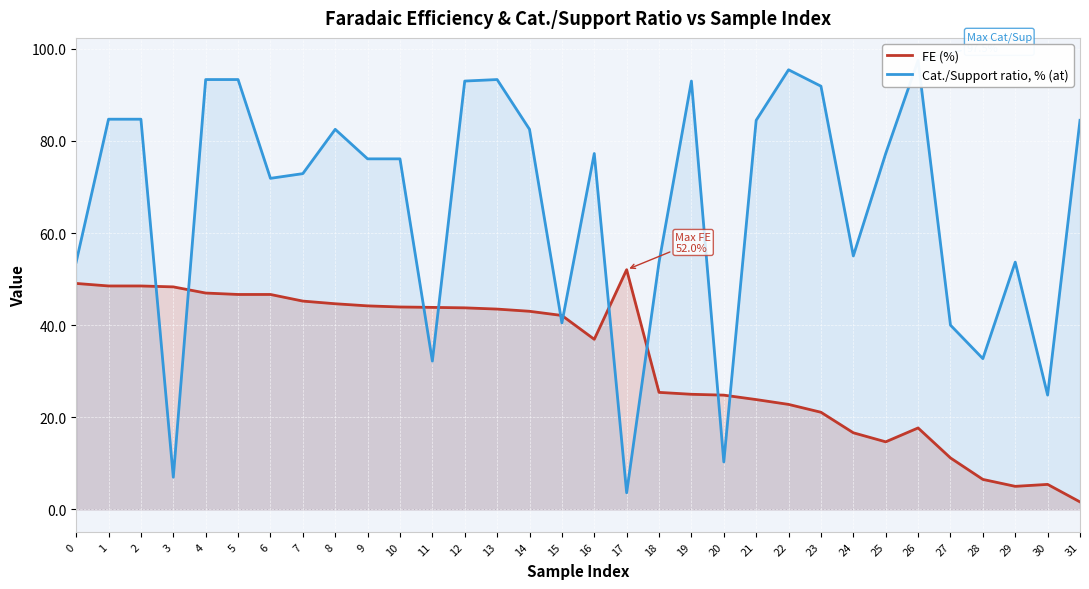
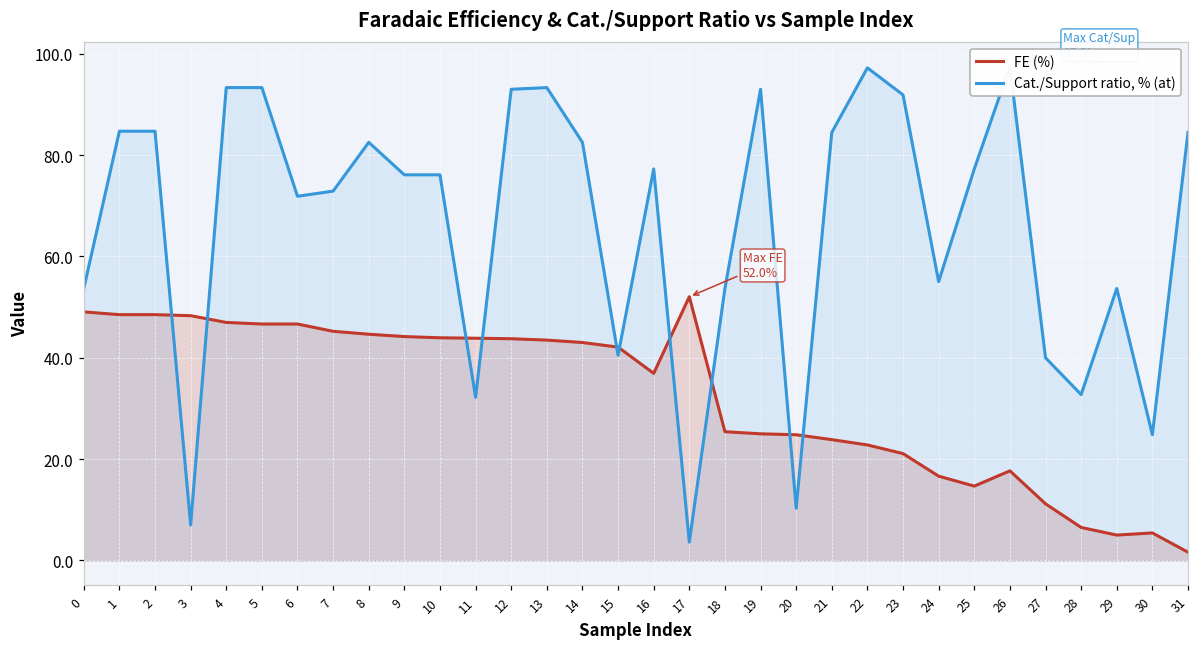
Cat./Support ratio, % (at), 22: 95 -> 97
